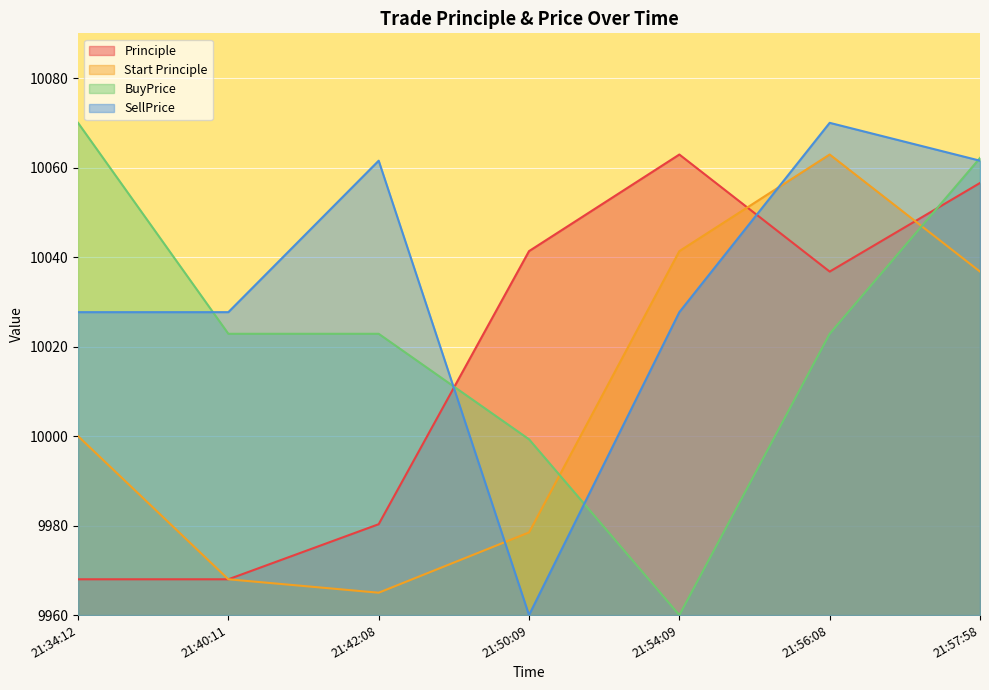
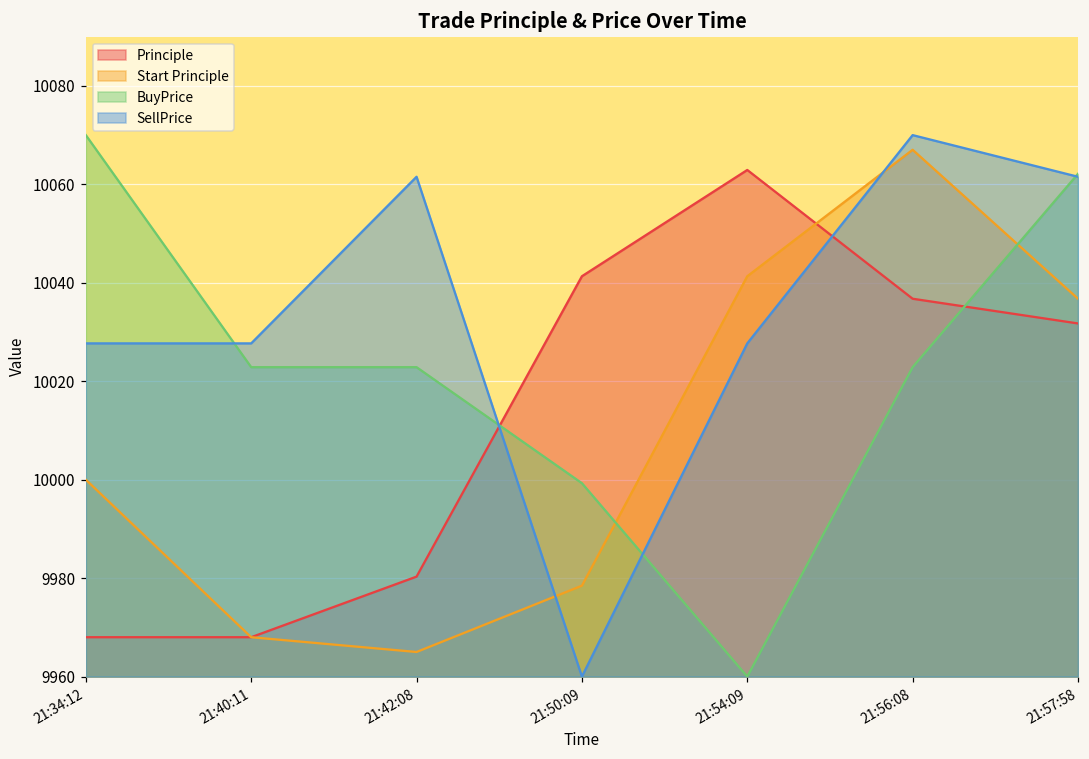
Start Principle, 21:56:08: 10063 -> 10067
Principle, 21:57:58: 10057 -> 10032
